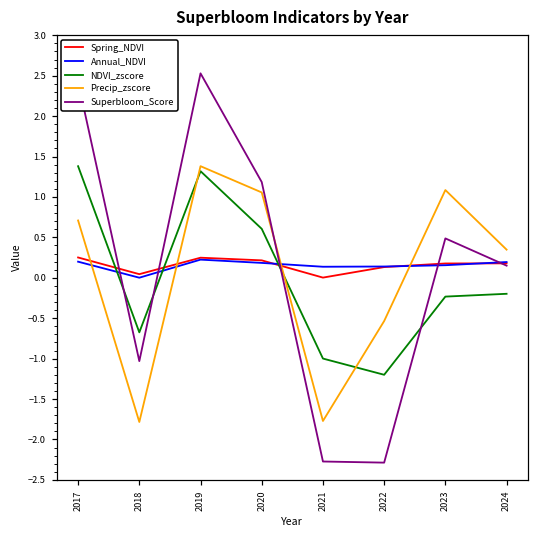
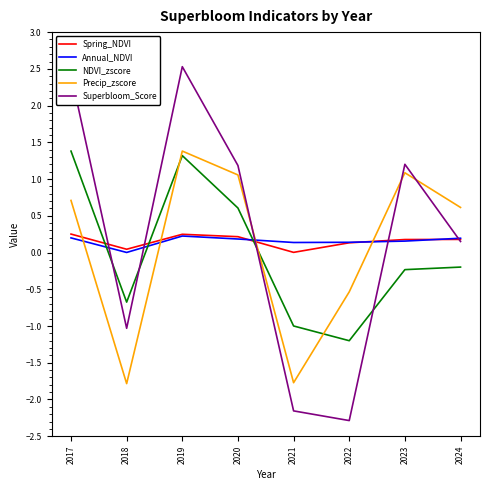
Superbloom_Score, 2021: -2.3 -> -2.2
Superbloom_Score, 2023: 0.5 -> 1.2
Precip_zscore, 2024: 0.3 -> 0.6
